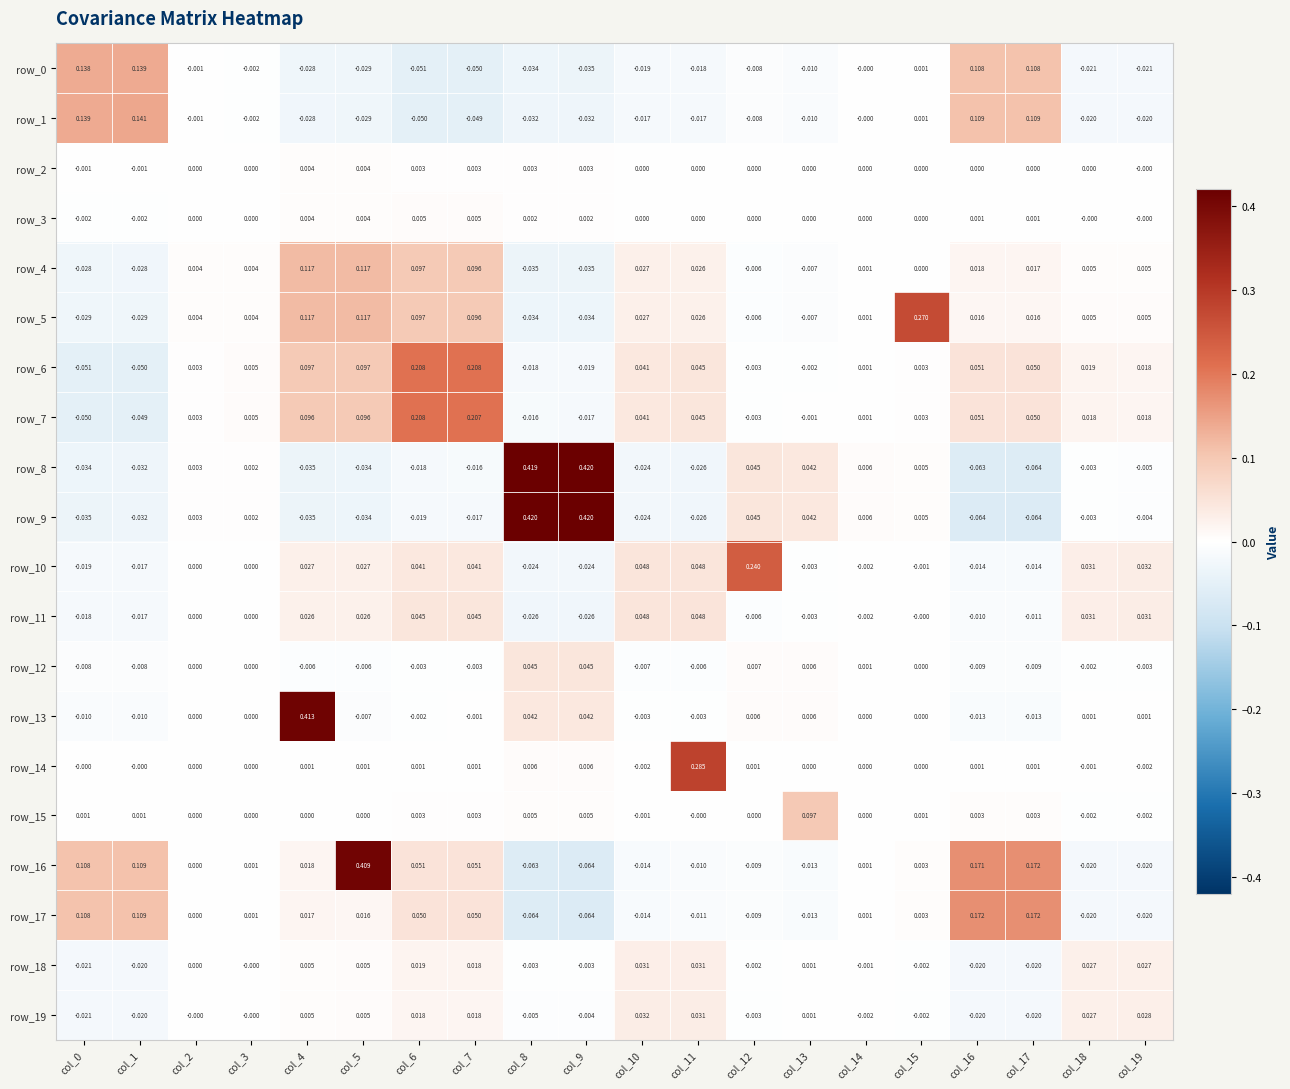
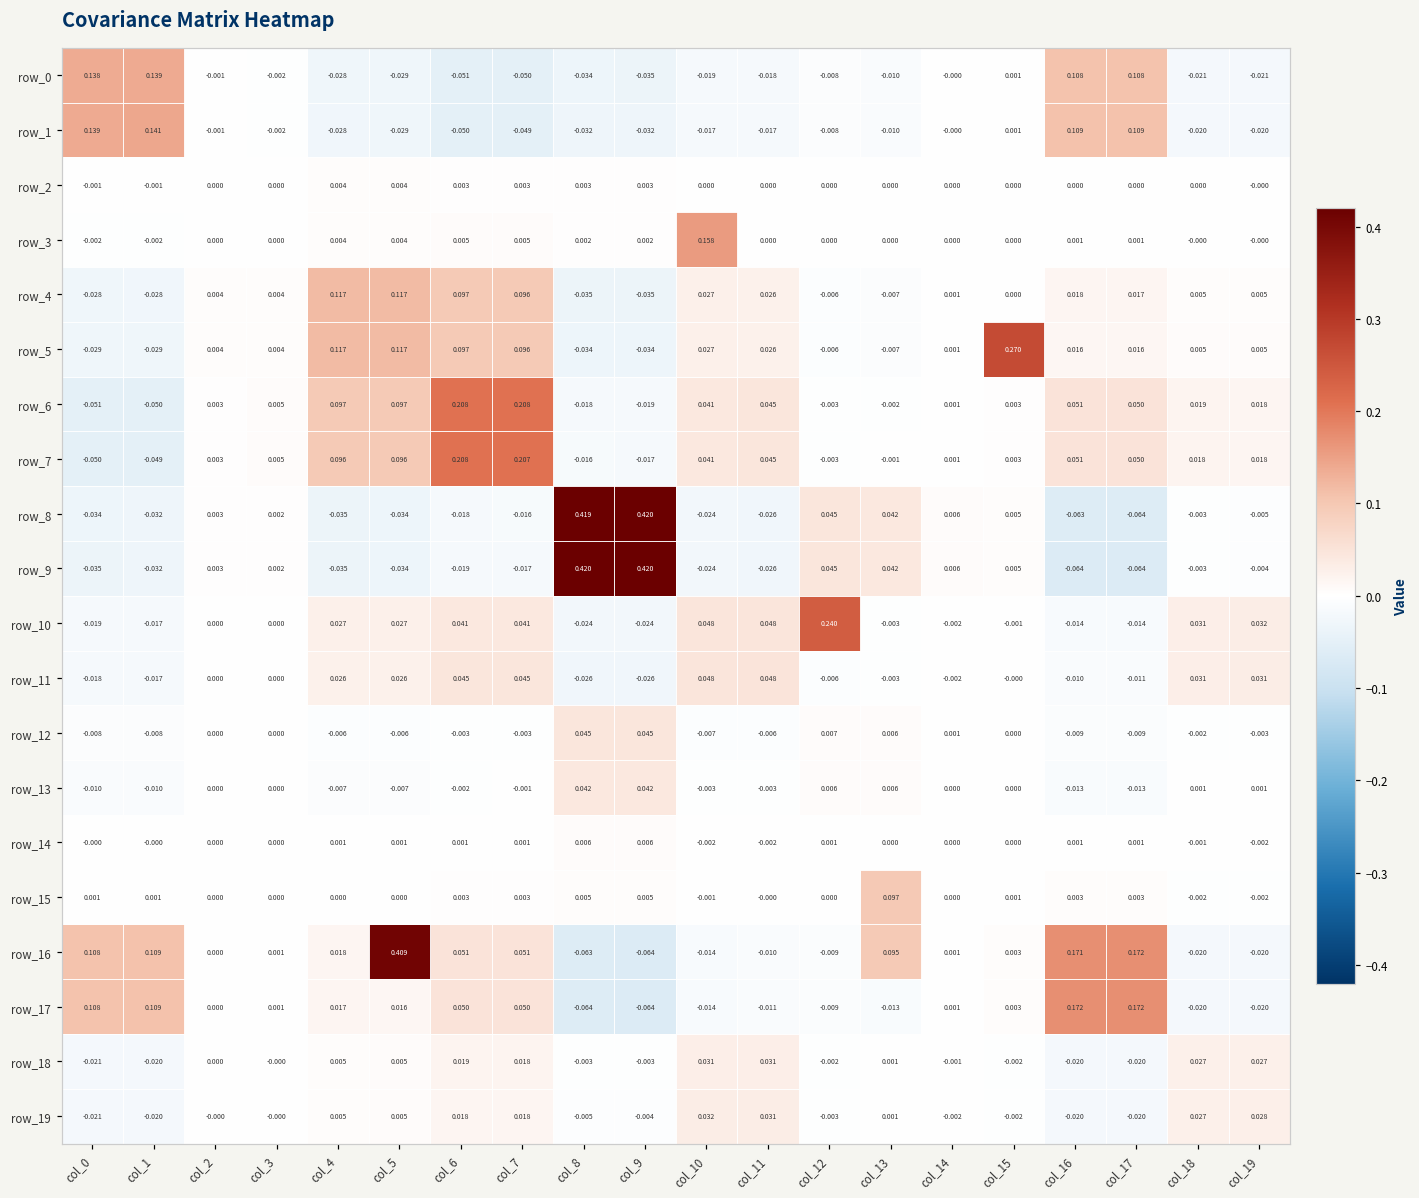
row_3, col_10: 0.000 -> 0.158
row_13, col_4: 0.413 -> -0.007
row_14, col_11: 0.285 -> -0.002
row_16, col_13: -0.013 -> 0.095
